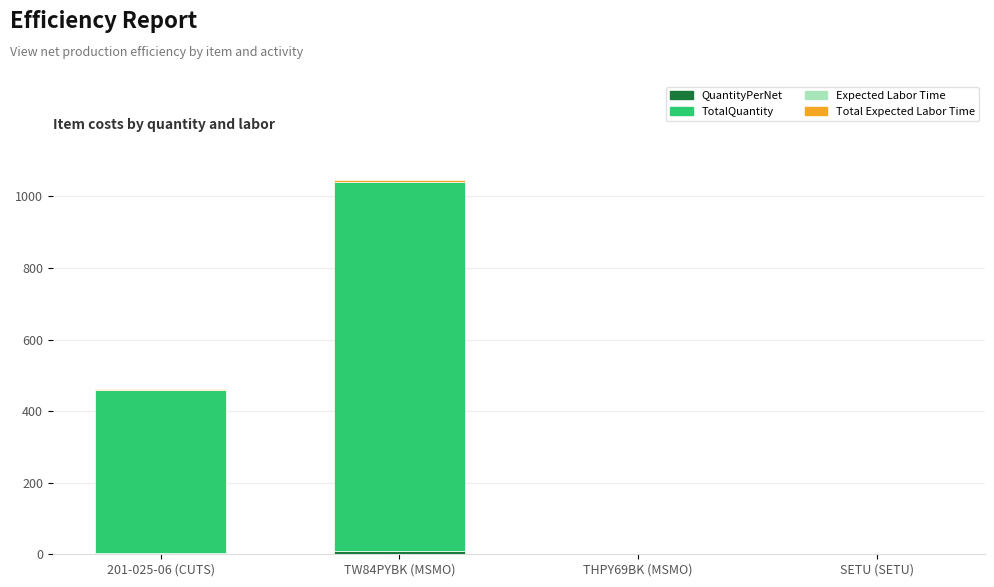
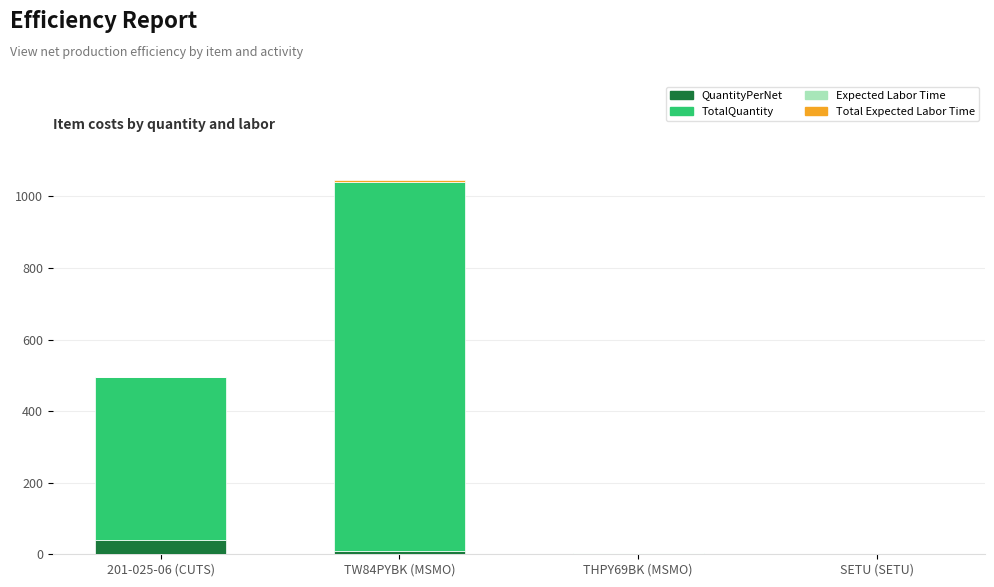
QuantityPerNet, 201-025-06 (CUTS): 0 -> 40
